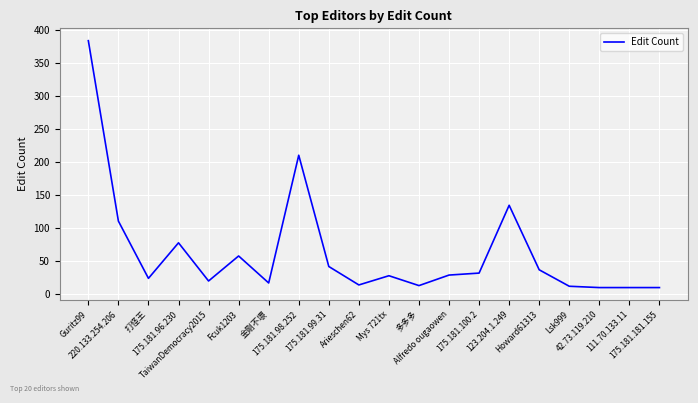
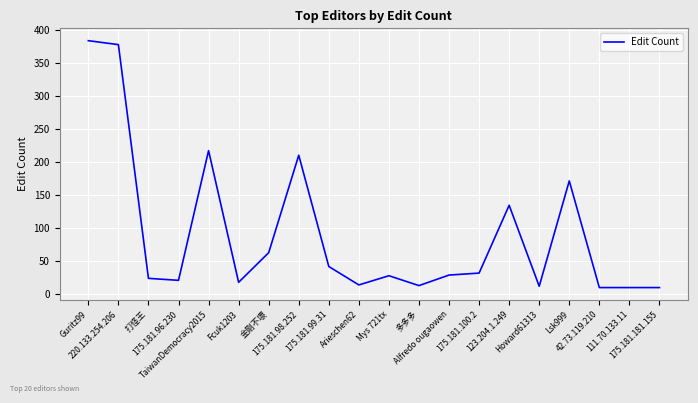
220.133.254.206: 110 -> 380
175.181.96.230: 80 -> 20
TaiwanDemocracy2015: 20 -> 220
Fcuk1203: 60 -> 20
金剛不壞: 20 -> 60
Howard61313: 40 -> 10
Lsk999: 10 -> 170
